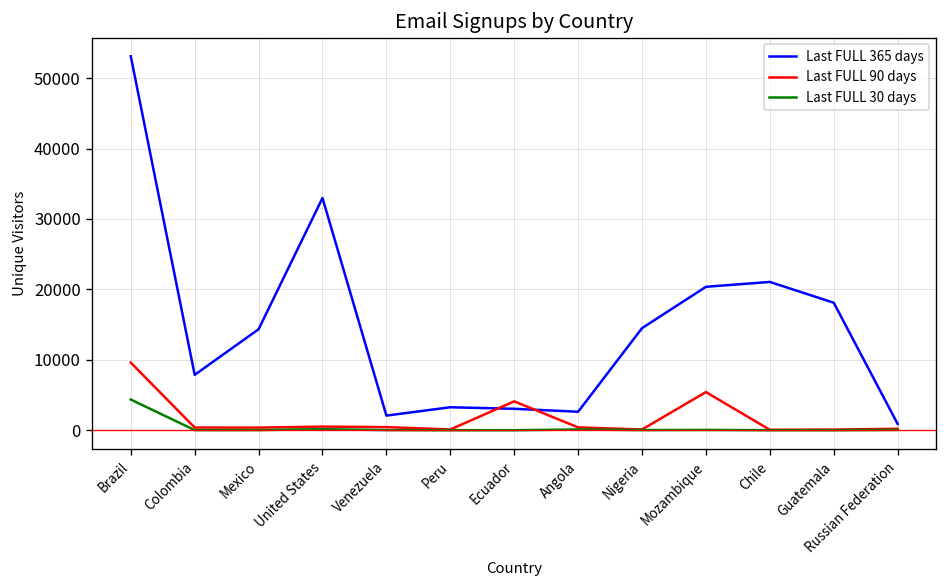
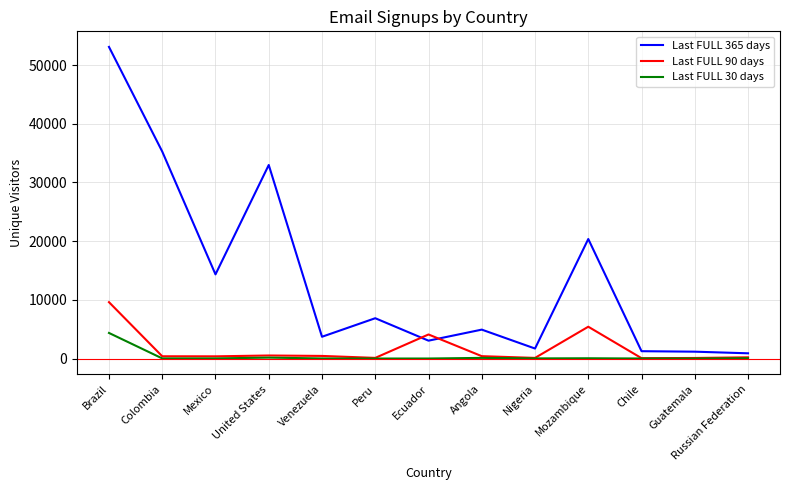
Last FULL 365 days, Colombia: 8000 -> 35000
Last FULL 365 days, Venezuela: 2000 -> 4000
Last FULL 365 days, Peru: 3000 -> 7000
Last FULL 365 days, Angola: 3000 -> 5000
Last FULL 365 days, Nigeria: 15000 -> 2000
Last FULL 365 days, Chile: 21000 -> 1000
Last FULL 365 days, Guatemala: 18000 -> 1000
